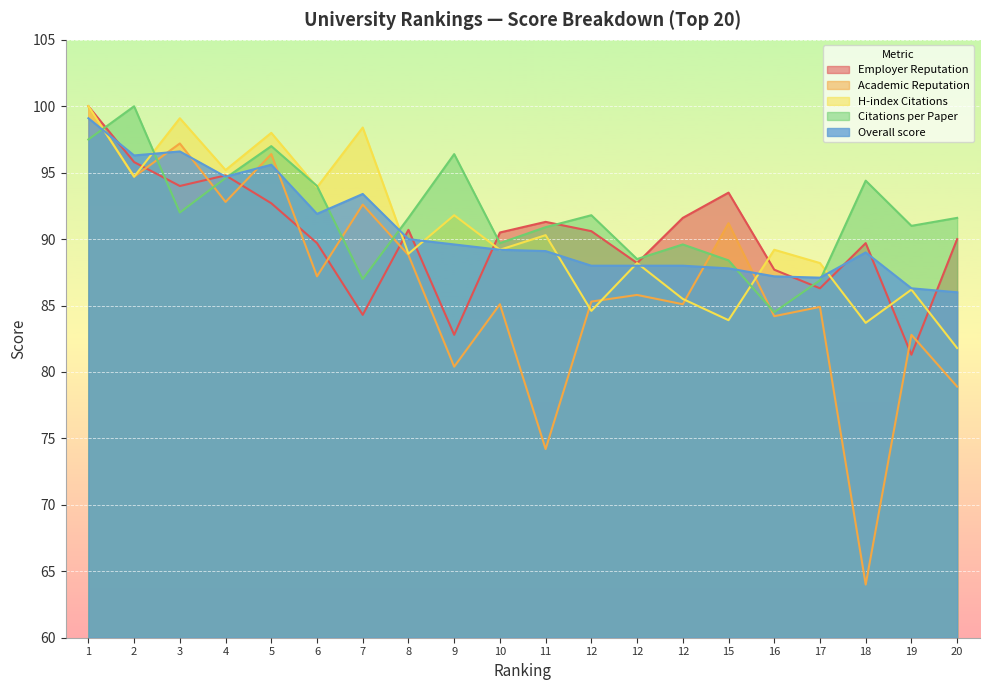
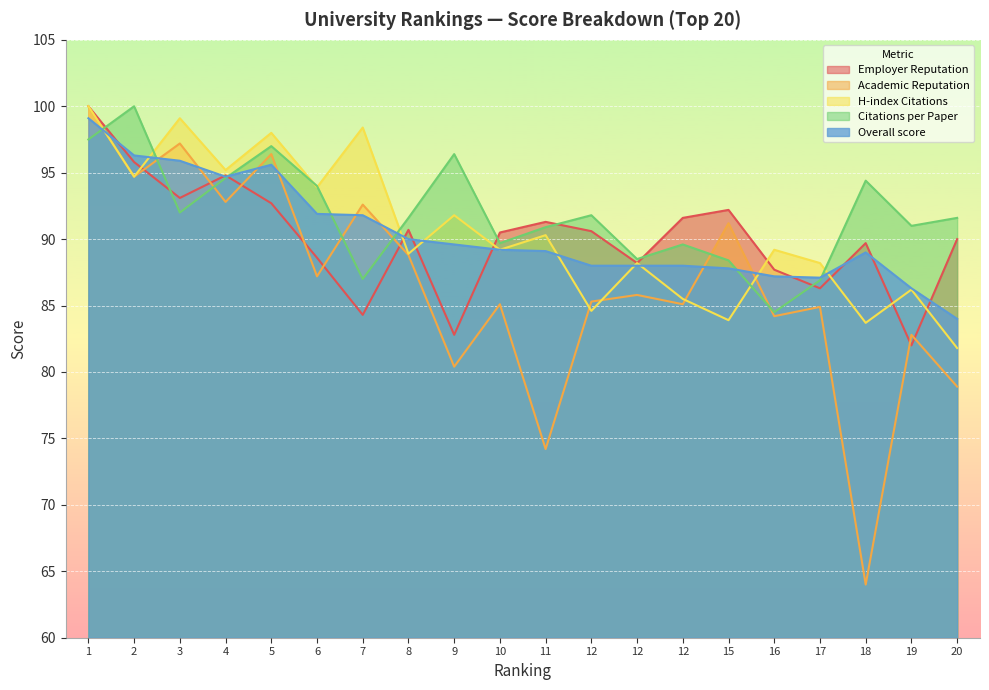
Employer Reputation, 3: 94.0 -> 93.1
Overall score, 3: 96.6 -> 95.9
Employer Reputation, 6: 89.7 -> 88.6
Overall score, 7: 93.4 -> 91.8
Employer Reputation, 15: 93.5 -> 92.2
Employer Reputation, 19: 81.3 -> 82.0
Overall score, 20: 86 -> 84
